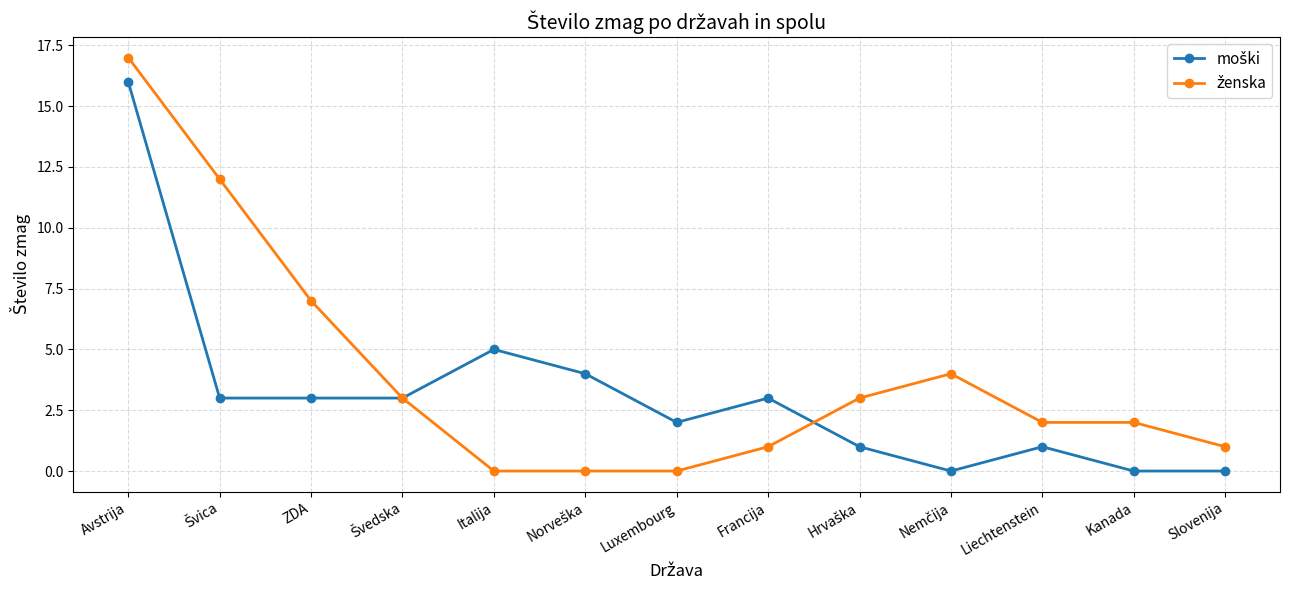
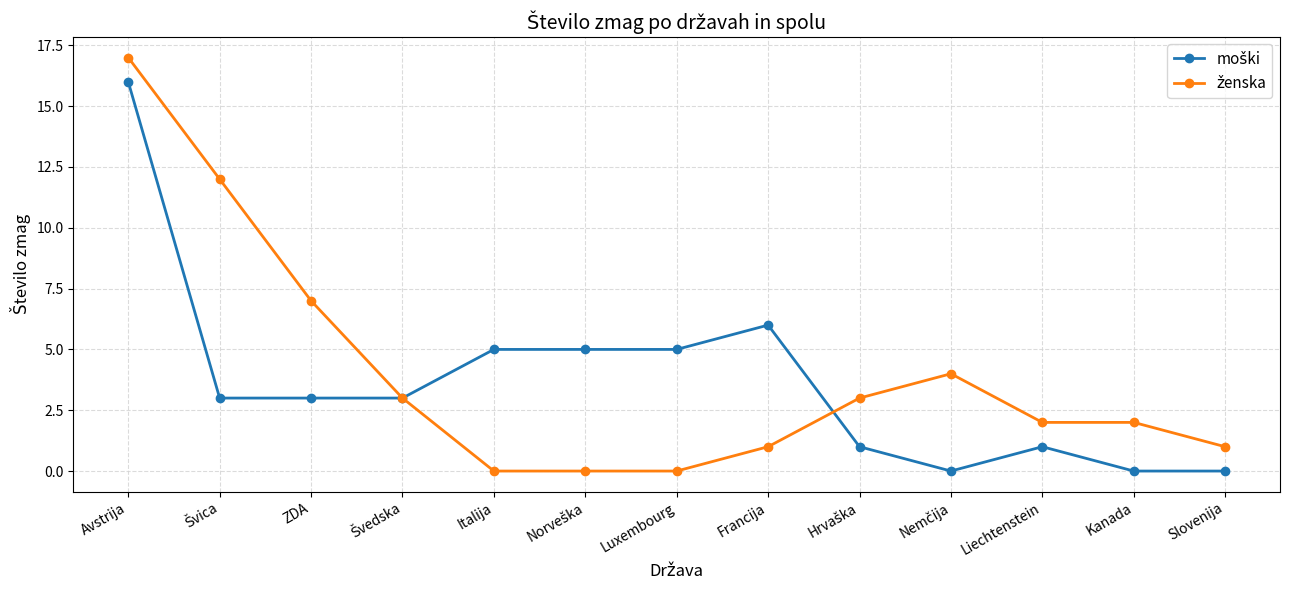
moški, Norveška: 4 -> 5
moški, Luxembourg: 2 -> 5
moški, Francija: 3 -> 6
